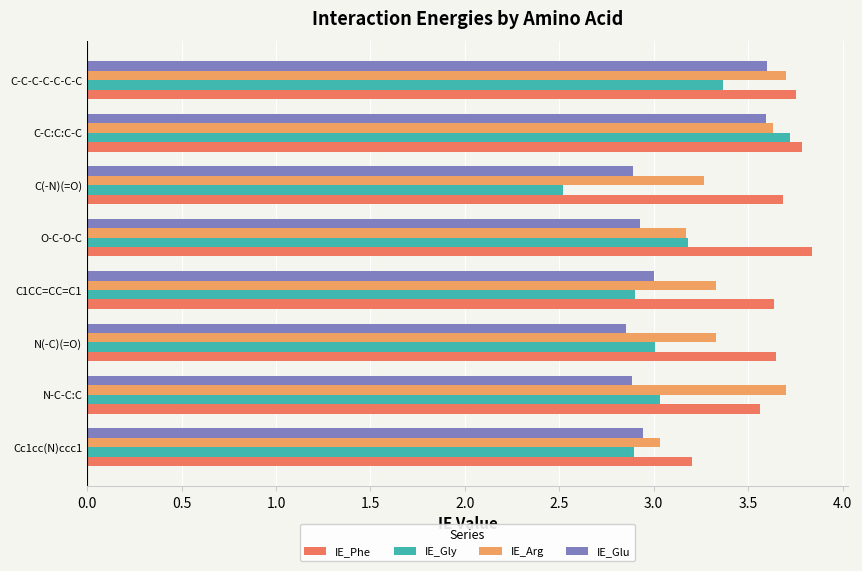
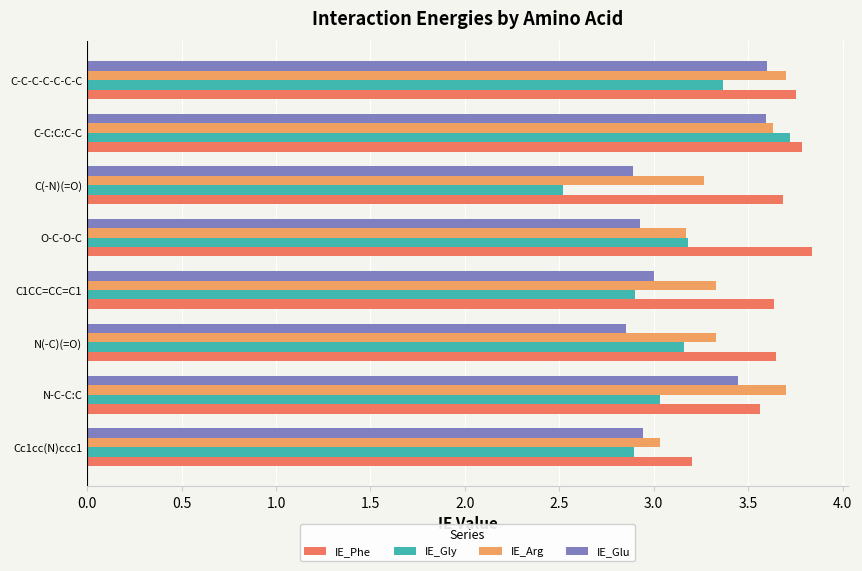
IE_Gly, N(-C)(=O): 3.01 -> 3.16
IE_Glu, N-C-C:C: 2.89 -> 3.45
